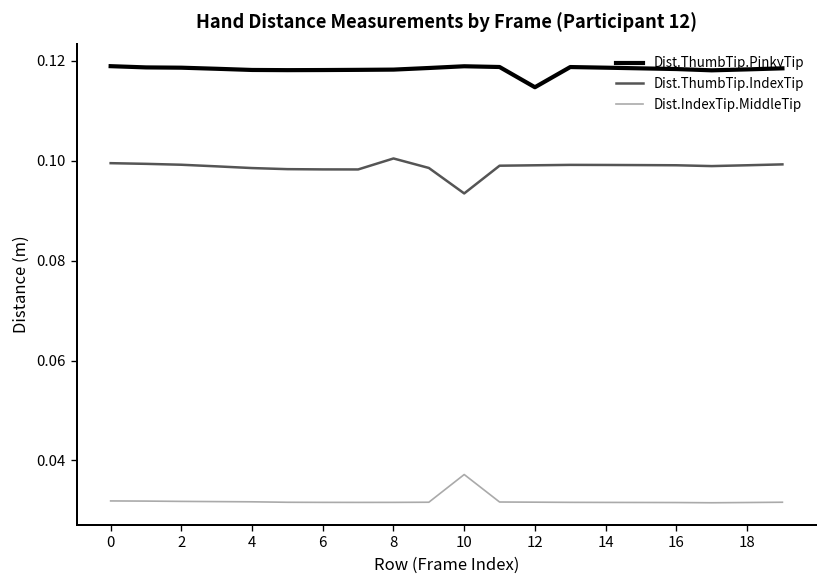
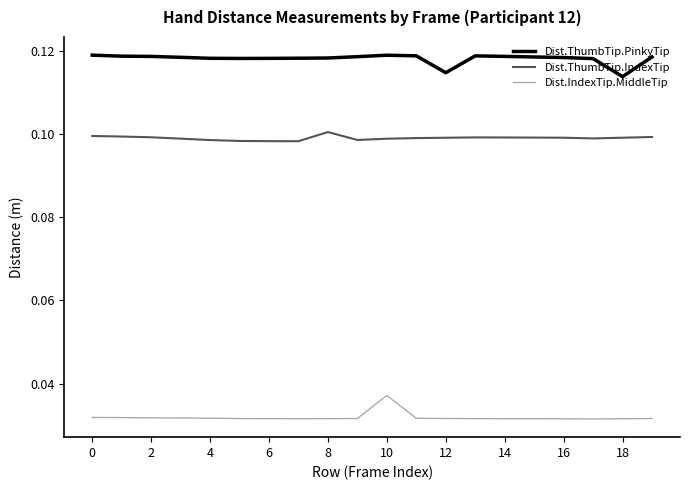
Dist.ThumbTip.IndexTip, 10: 0.093 -> 0.099
Dist.ThumbTip.PinkyTip, 18: 0.118 -> 0.114
